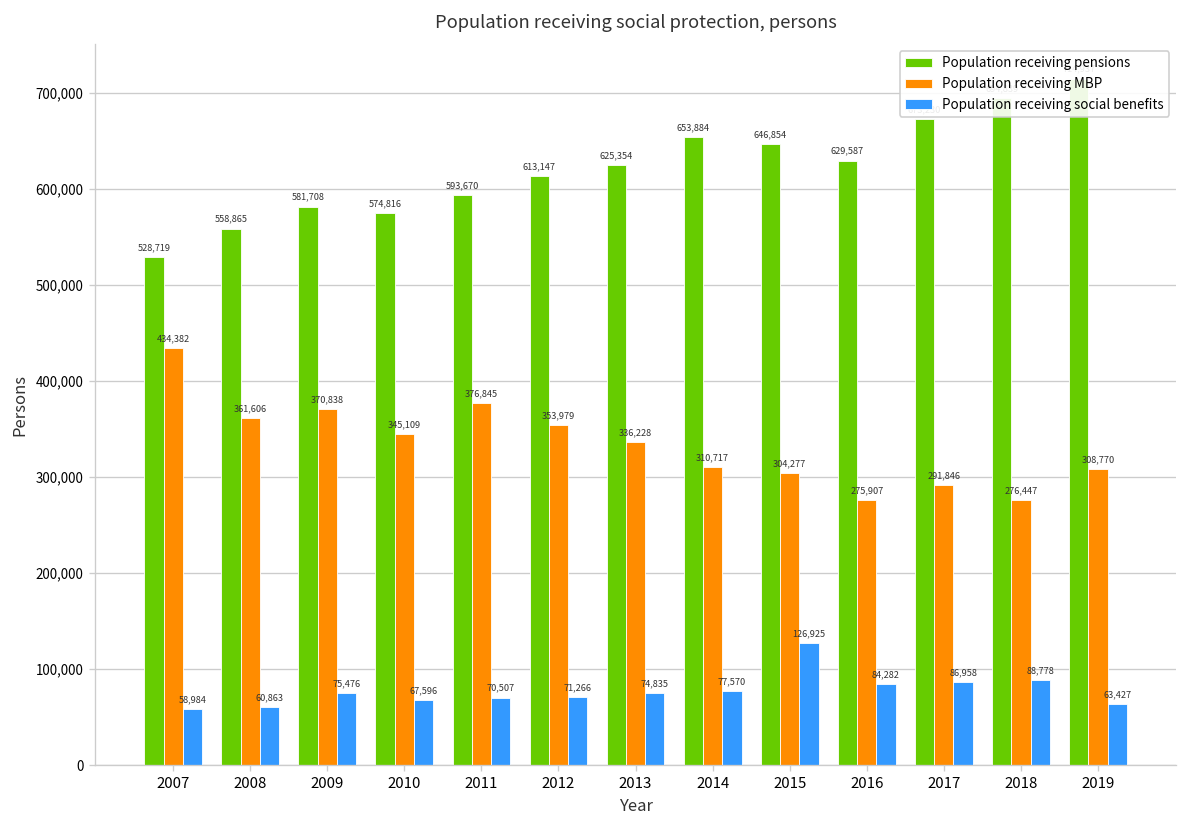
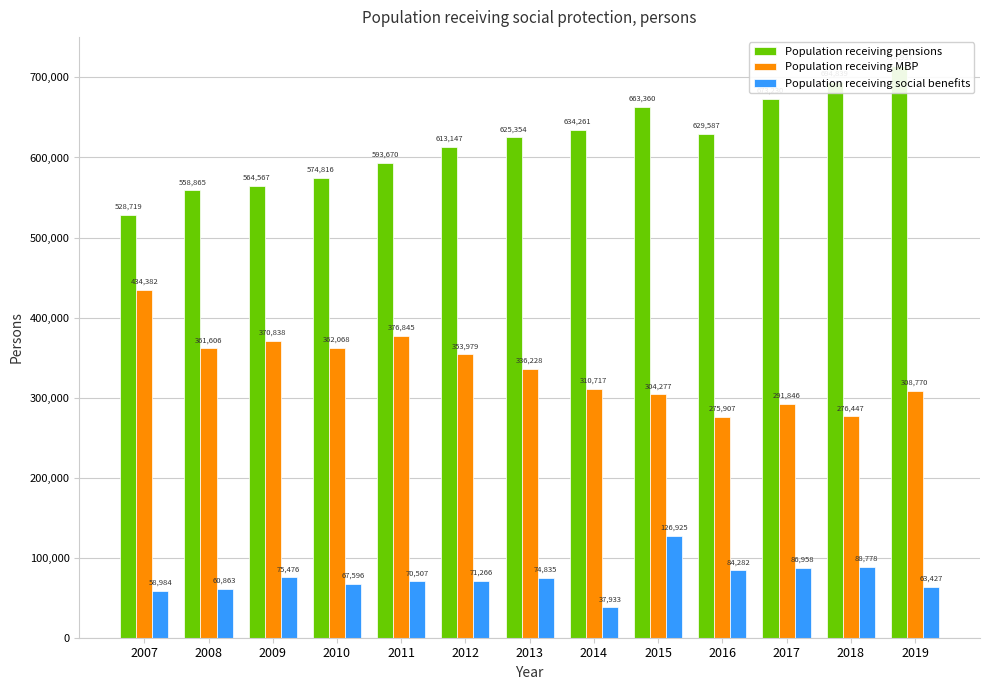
Population receiving pensions, 2009: 581,708 -> 564,567
Population receiving MBP, 2010: 345,109 -> 362,068
Population receiving pensions, 2014: 653,884 -> 634,261
Population receiving social benefits, 2014: 77,570 -> 37,933
Population receiving pensions, 2015: 646,854 -> 663,360
